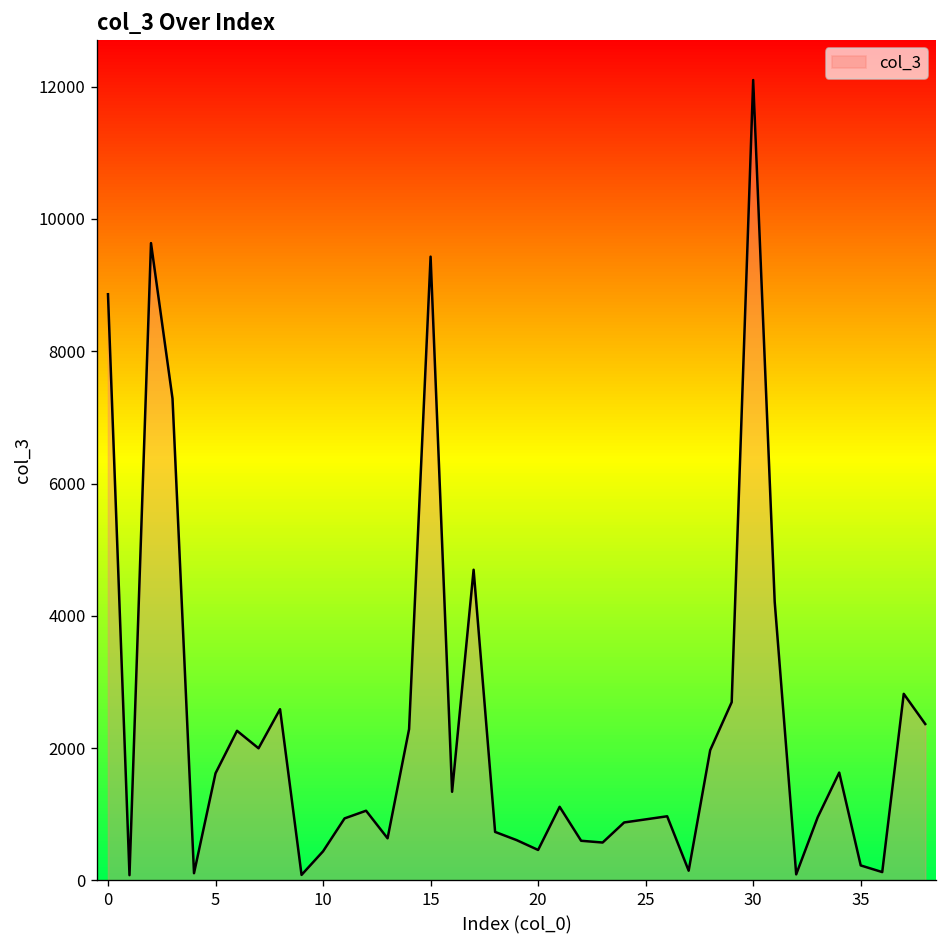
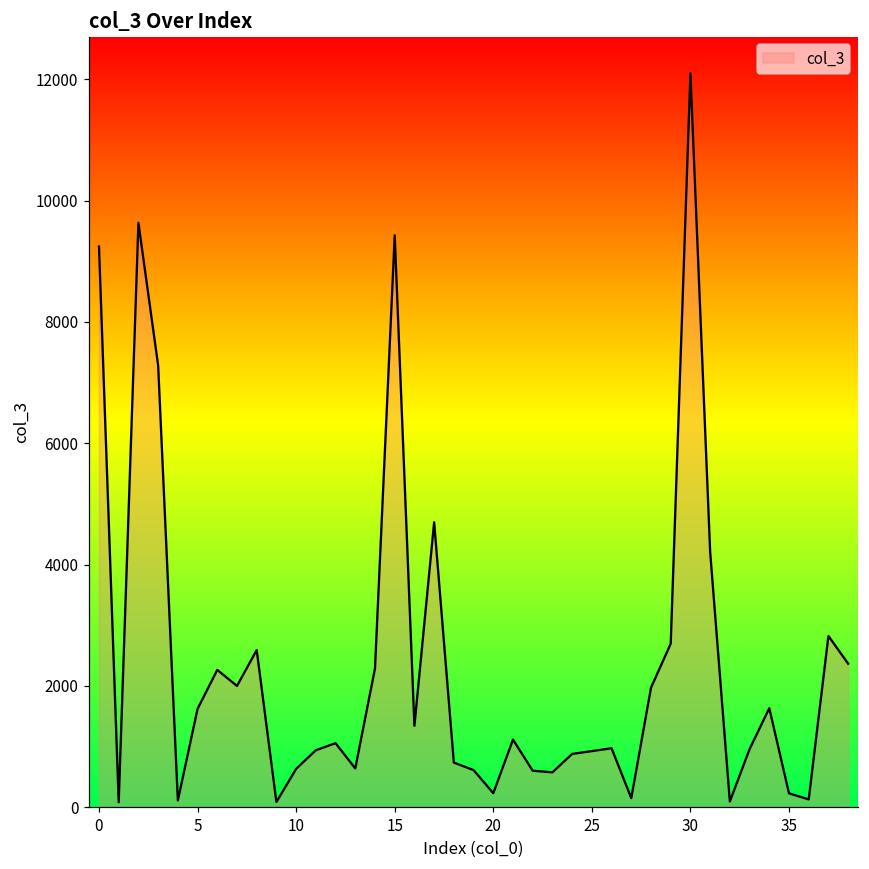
0: 8900 -> 9200
10: 400 -> 600
20: 500 -> 200
